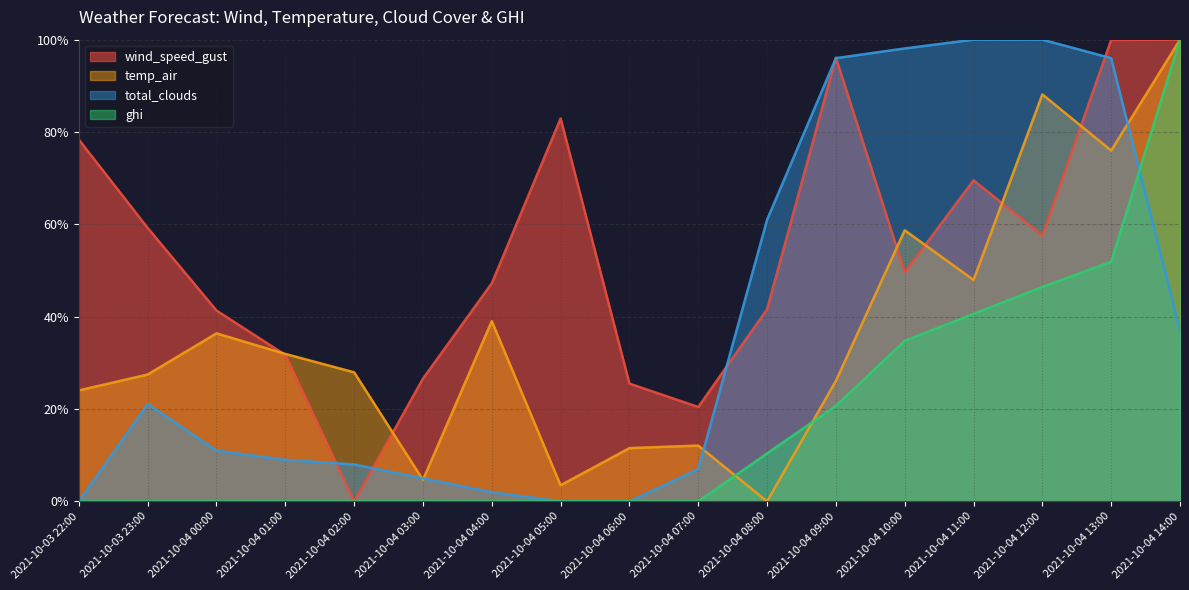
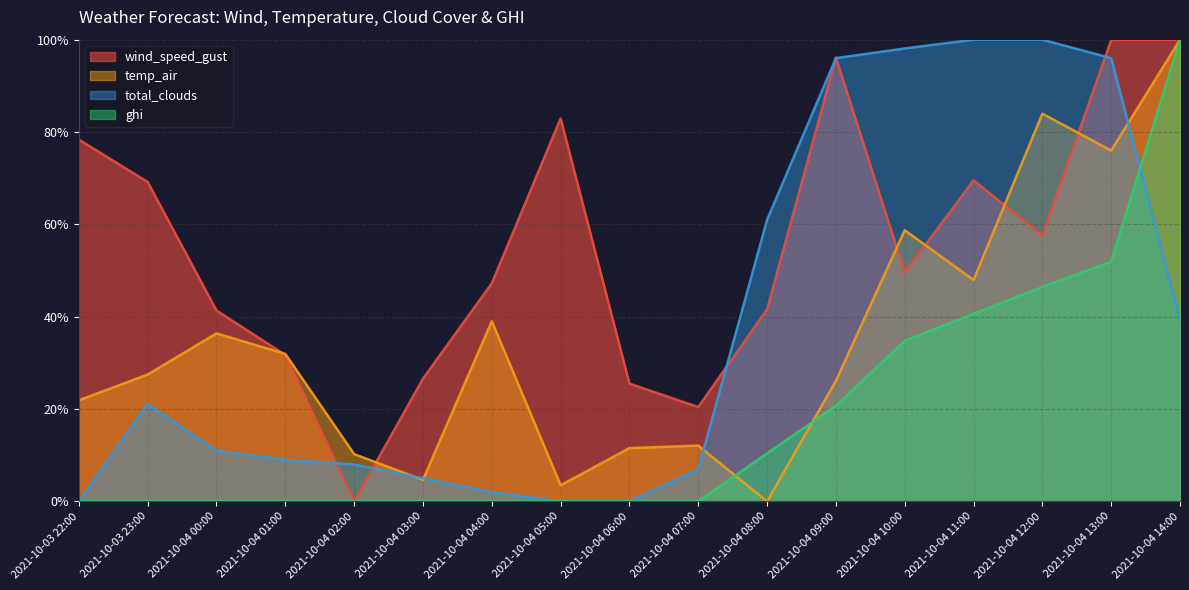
temp_air, 2021-10-03 22:00: 24% -> 22%
wind_speed_gust, 2021-10-03 23:00: 59% -> 69%
temp_air, 2021-10-04 02:00: 28% -> 10%
temp_air, 2021-10-04 12:00: 88% -> 84%
total_clouds, 2021-10-04 14:00: 37% -> 39%
